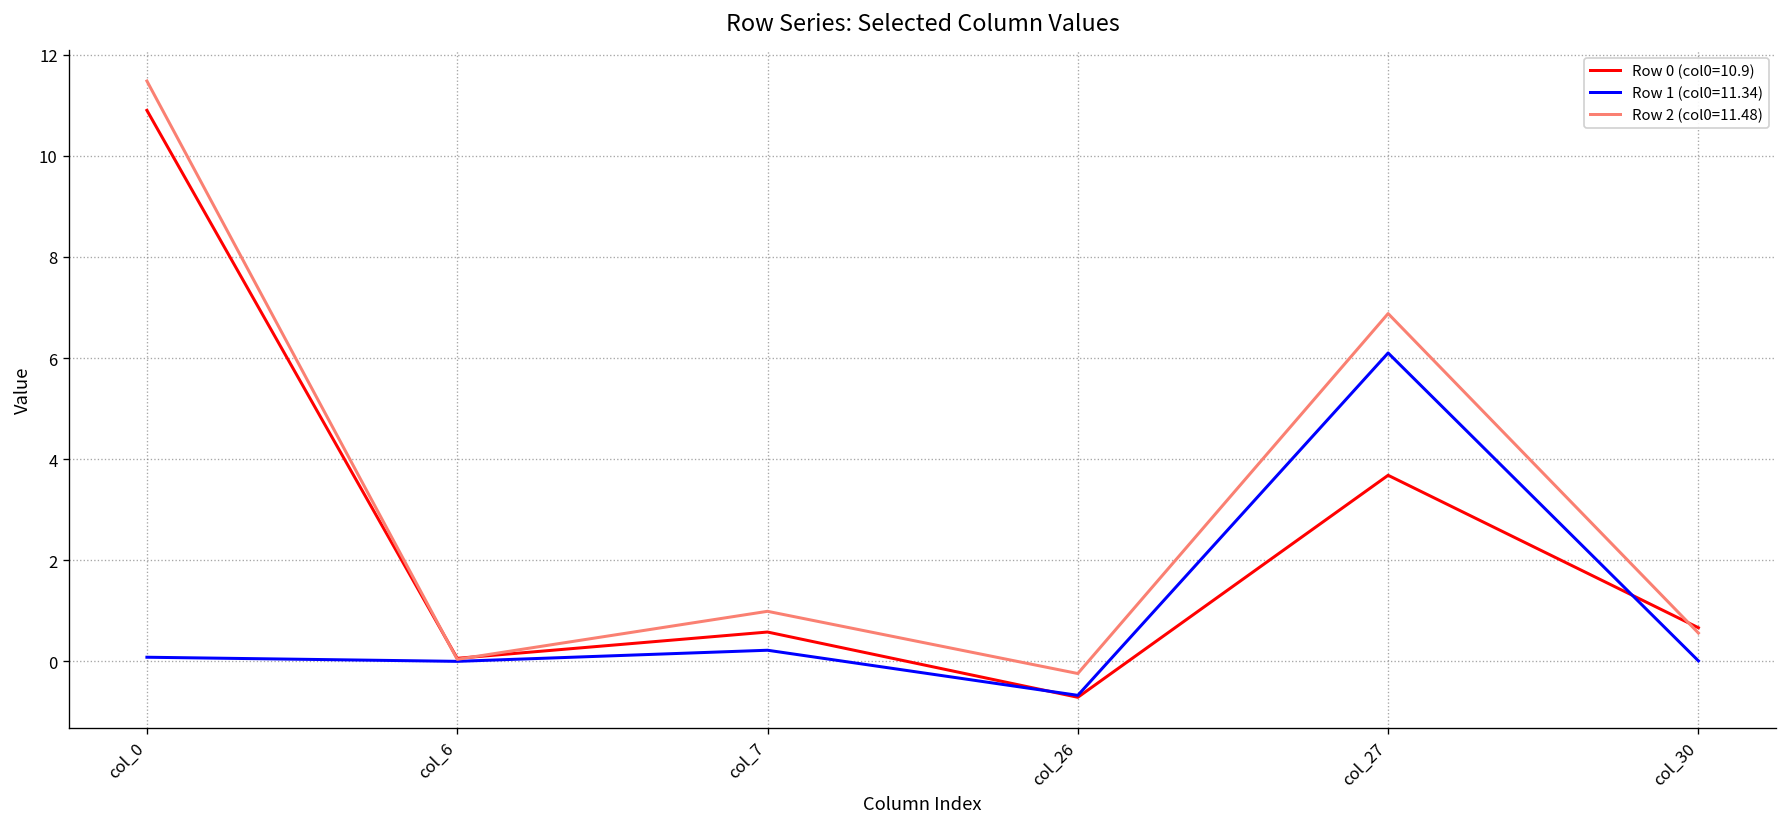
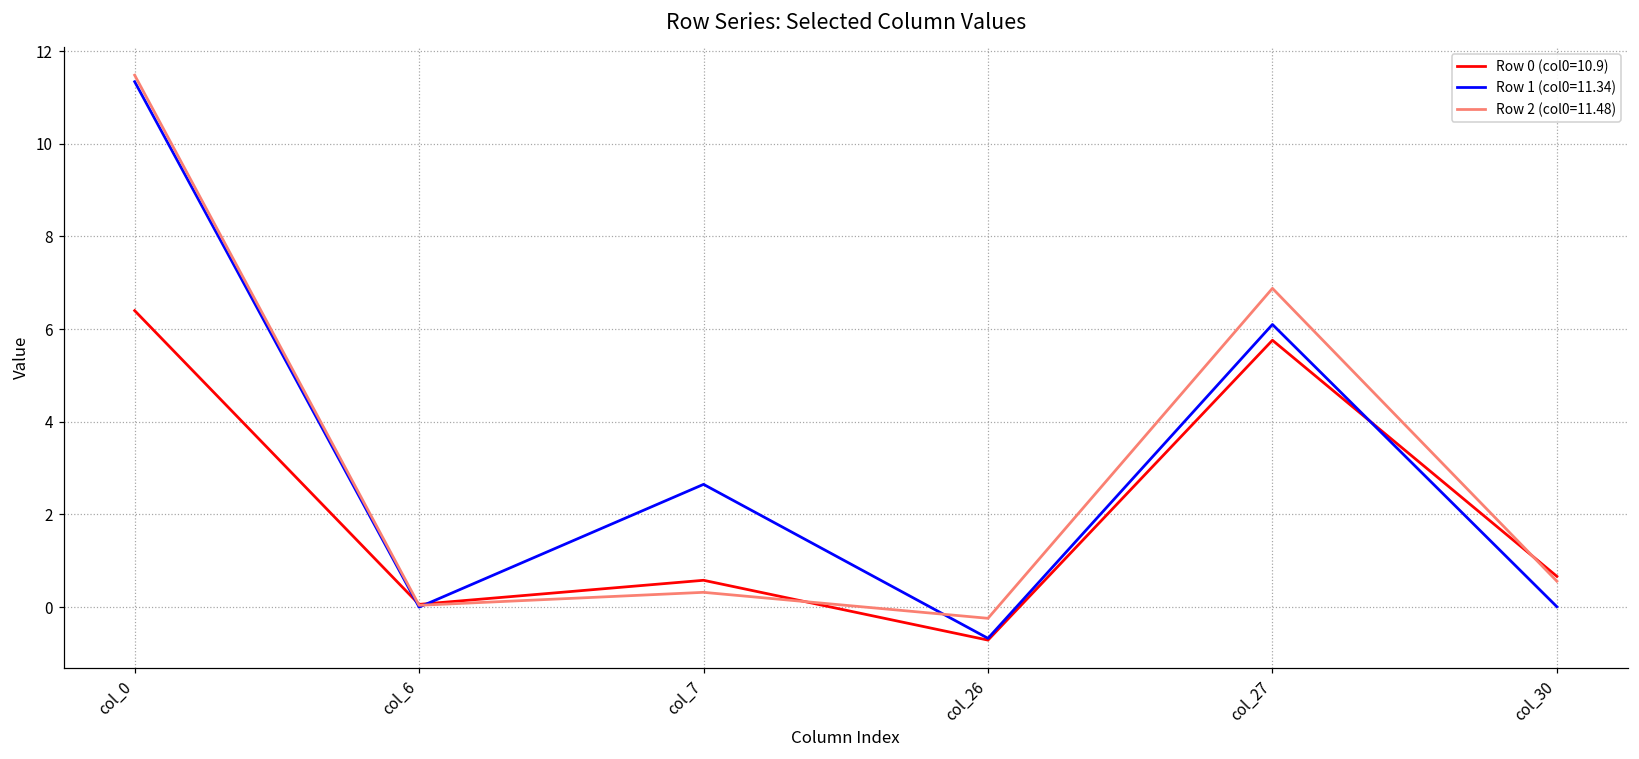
Row 0 (col0=10.9), col_0: 10.9 -> 6.4
Row 1 (col0=11.34), col_0: 0.1 -> 11.3
Row 1 (col0=11.34), col_7: 0.2 -> 2.7
Row 2 (col0=11.48), col_7: 1.0 -> 0.3
Row 0 (col0=10.9), col_27: 3.7 -> 5.8
